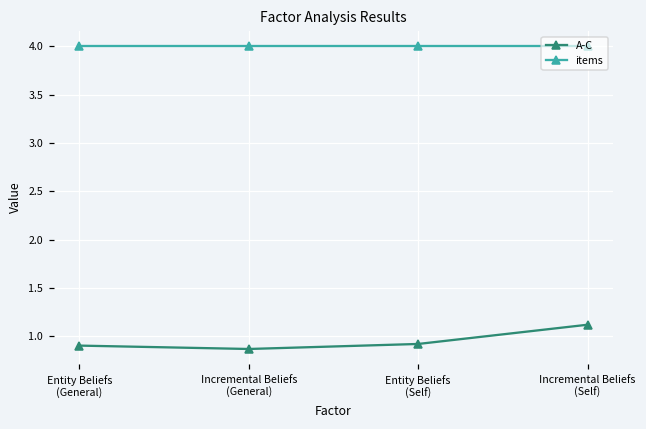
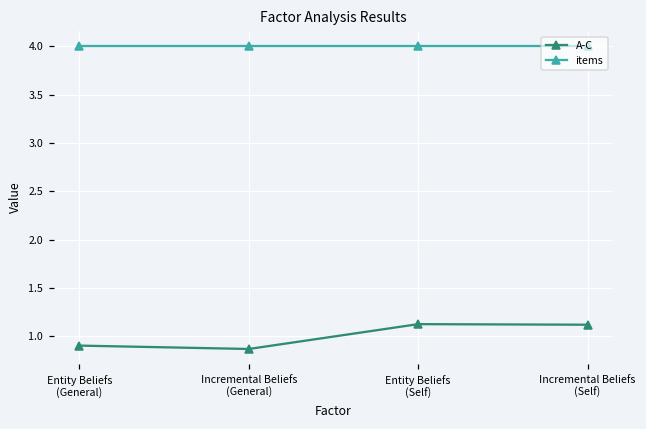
A-C, Entity Beliefs (Self): 0.9 -> 1.1
